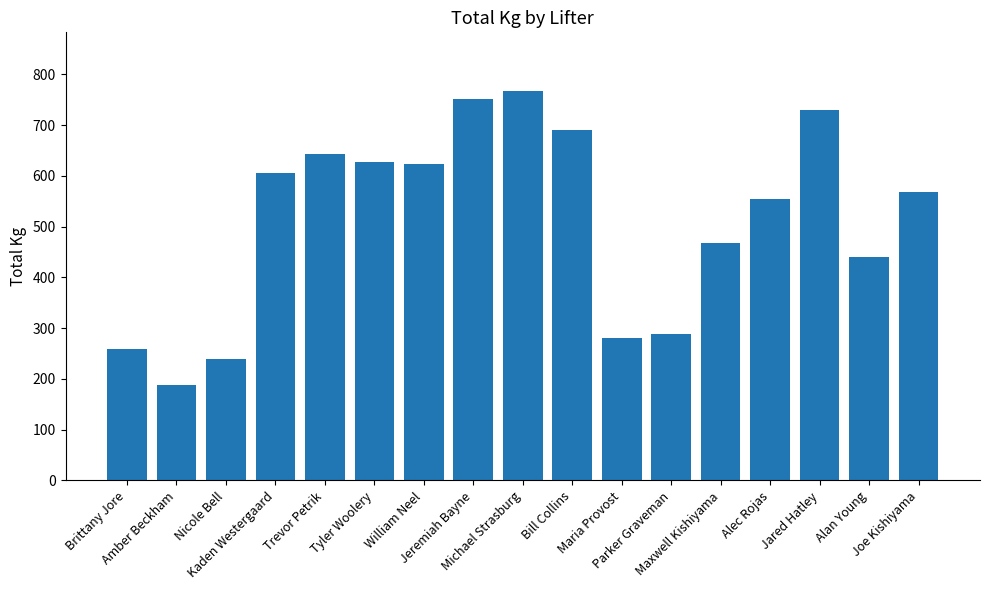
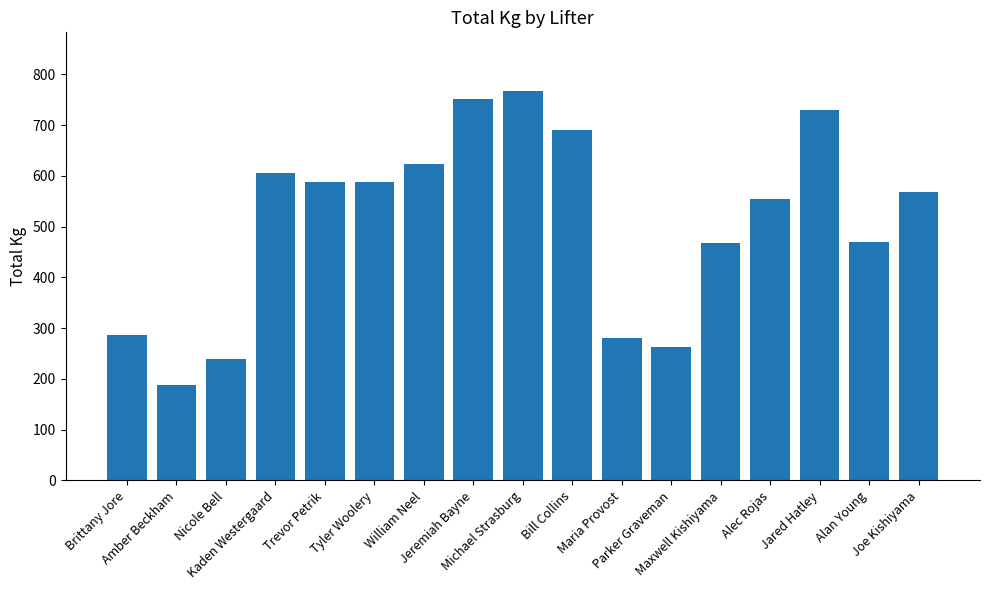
Brittany Jore: 260 -> 290
Trevor Petrik: 640 -> 590
Tyler Woolery: 630 -> 590
Parker Graveman: 290 -> 260
Alan Young: 440 -> 470
